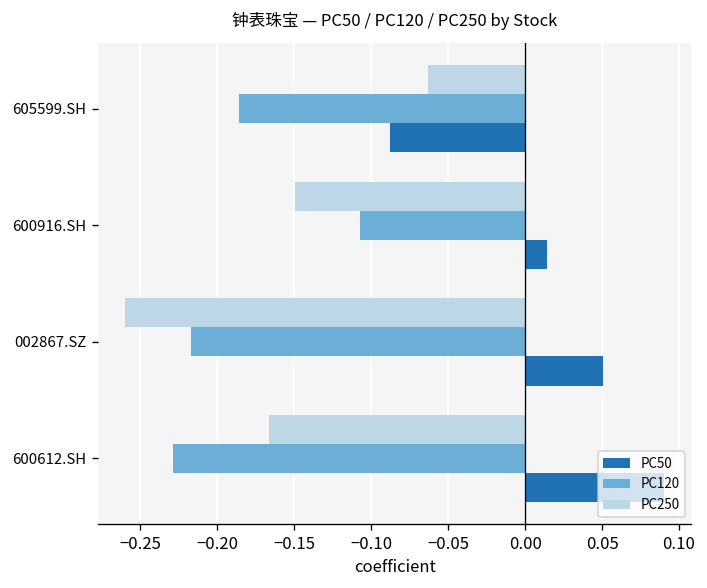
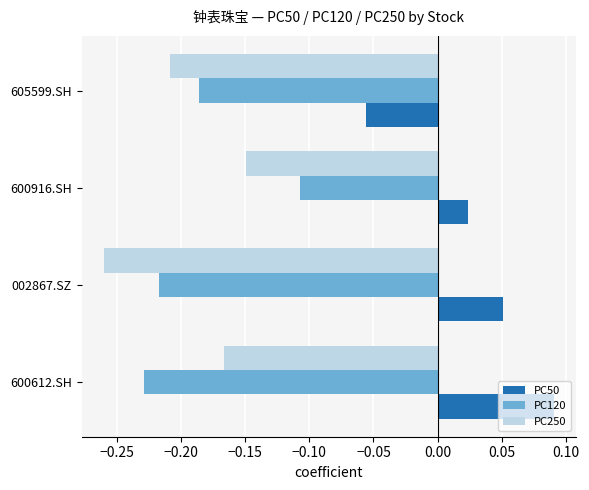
PC250, 605599.SH: -0.063 -> -0.208
PC50, 605599.SH: -0.088 -> -0.056
PC50, 600916.SH: 0.014 -> 0.024
